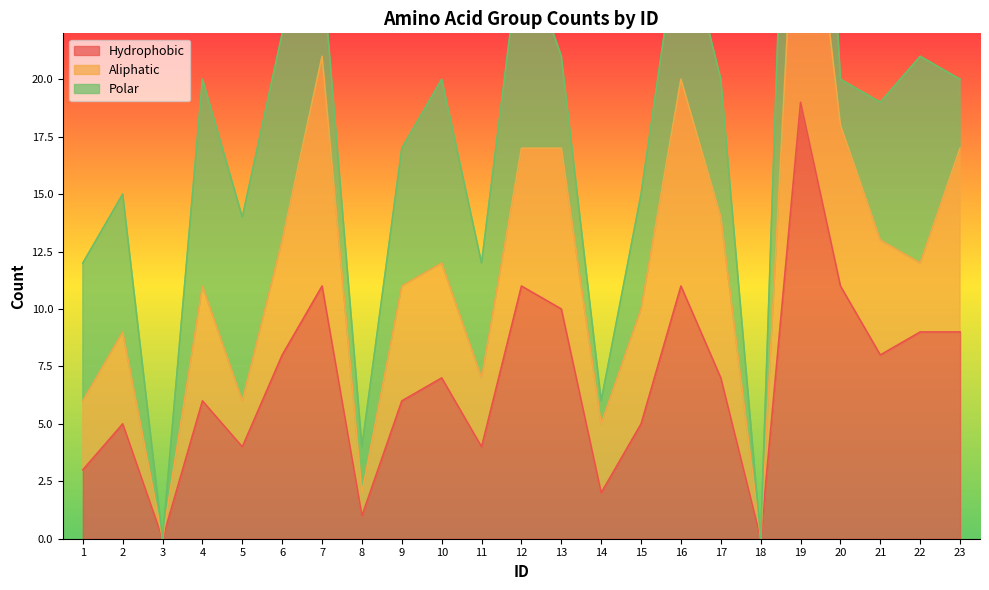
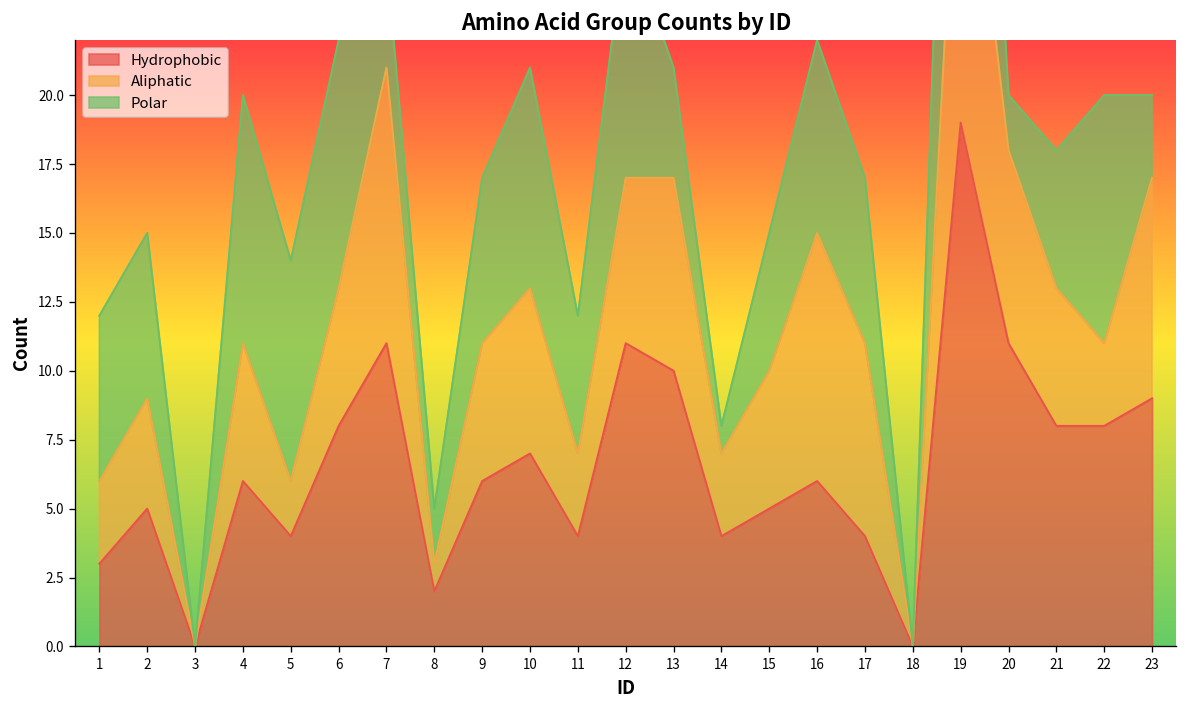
Hydrophobic, 8: 1 -> 2
Aliphatic, 10: 5 -> 6
Hydrophobic, 14: 2 -> 4
Hydrophobic, 16: 11 -> 6
Hydrophobic, 17: 7 -> 4
Polar, 21: 6 -> 5
Hydrophobic, 22: 9 -> 8
